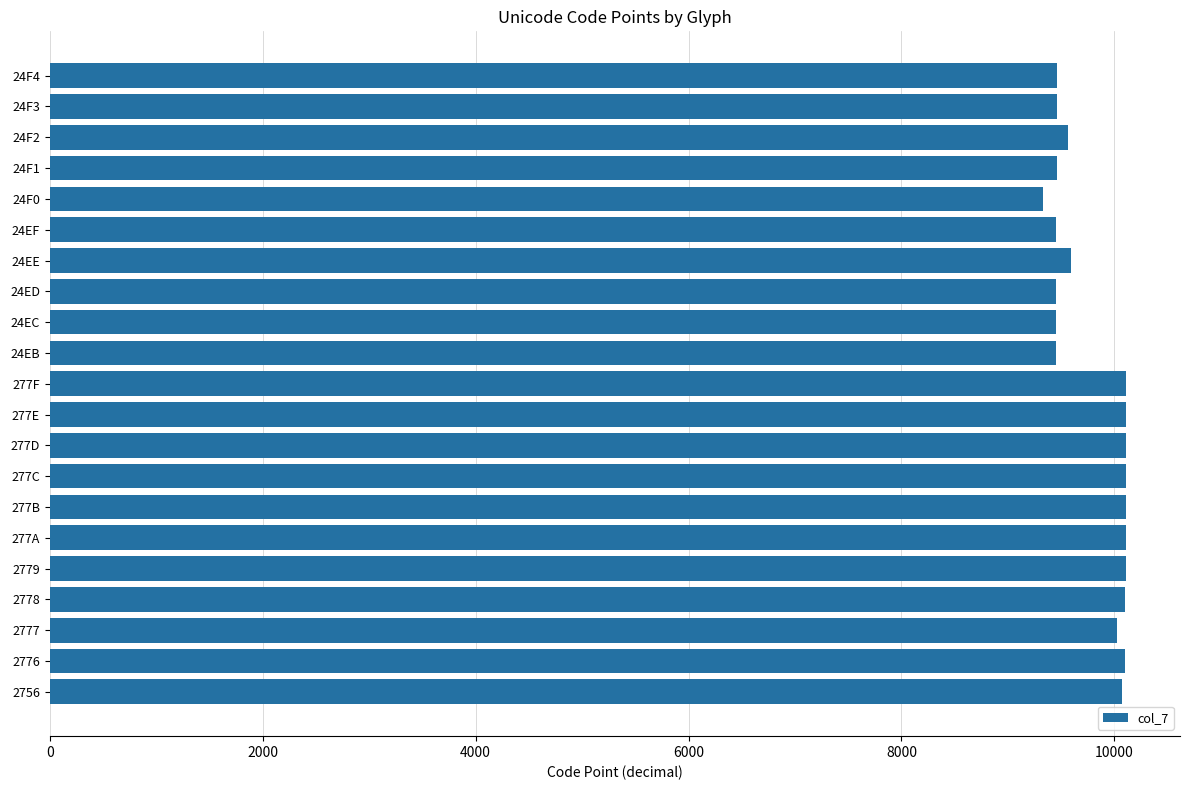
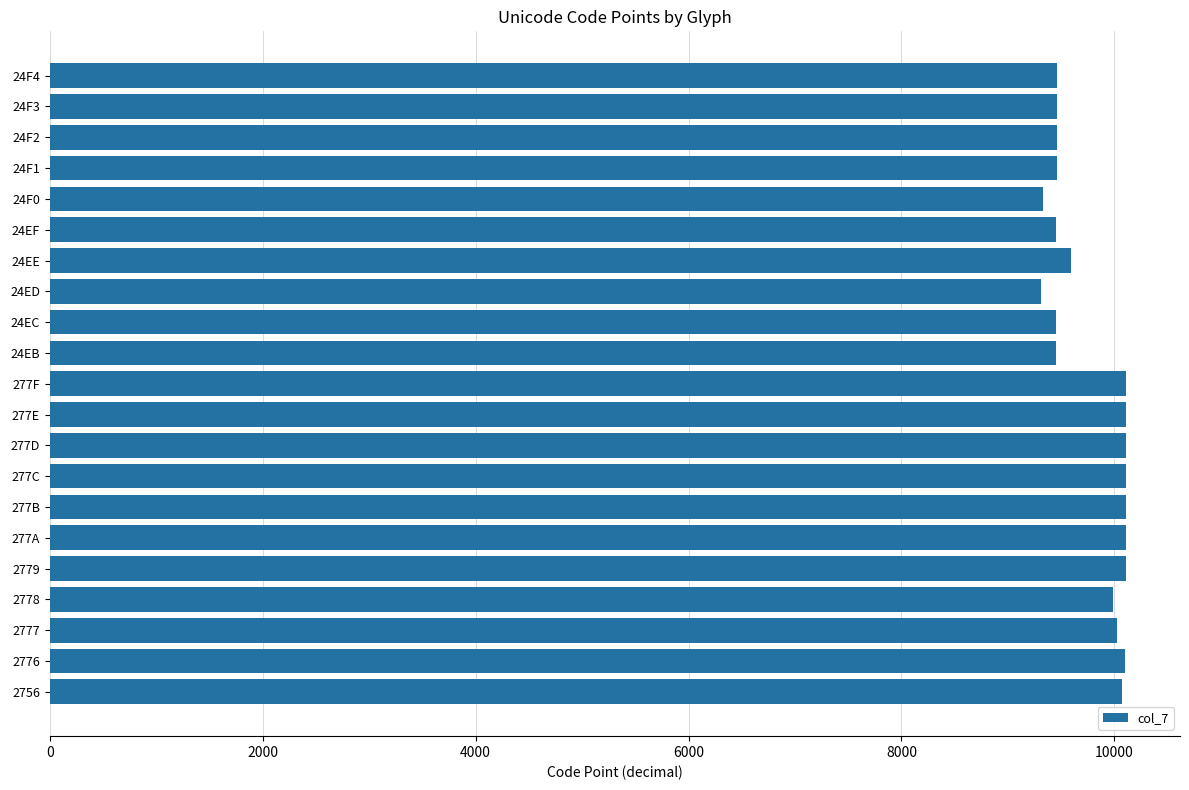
24F2: 9570 -> 9460
24ED: 9450 -> 9310
2778: 10100 -> 9990
